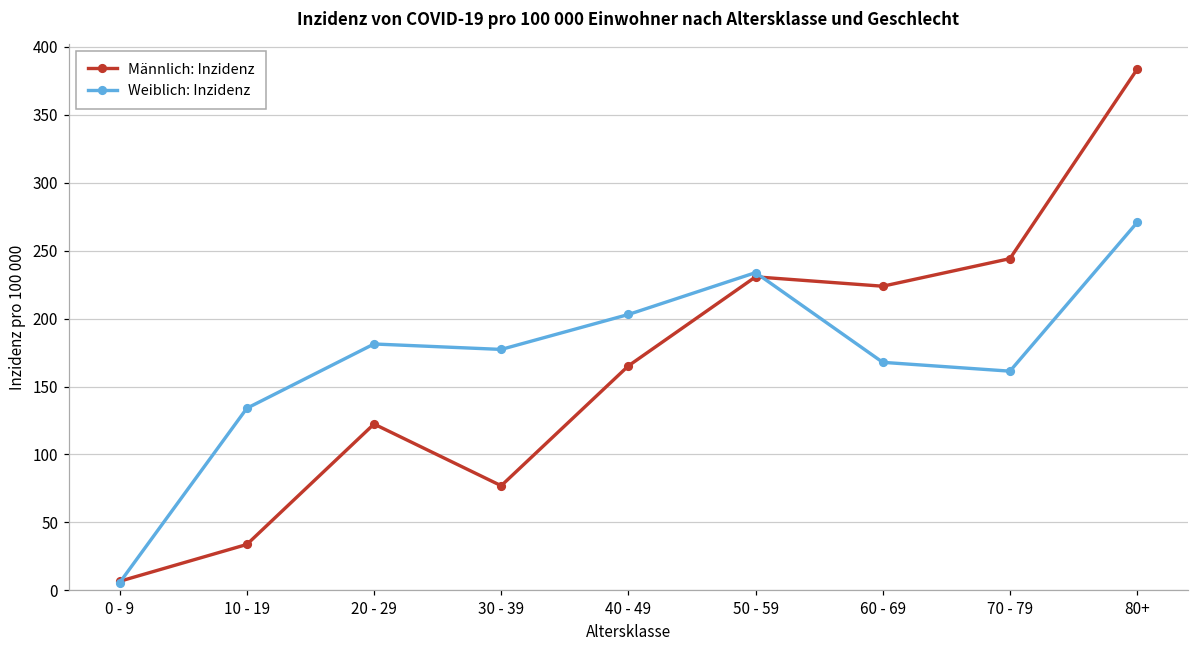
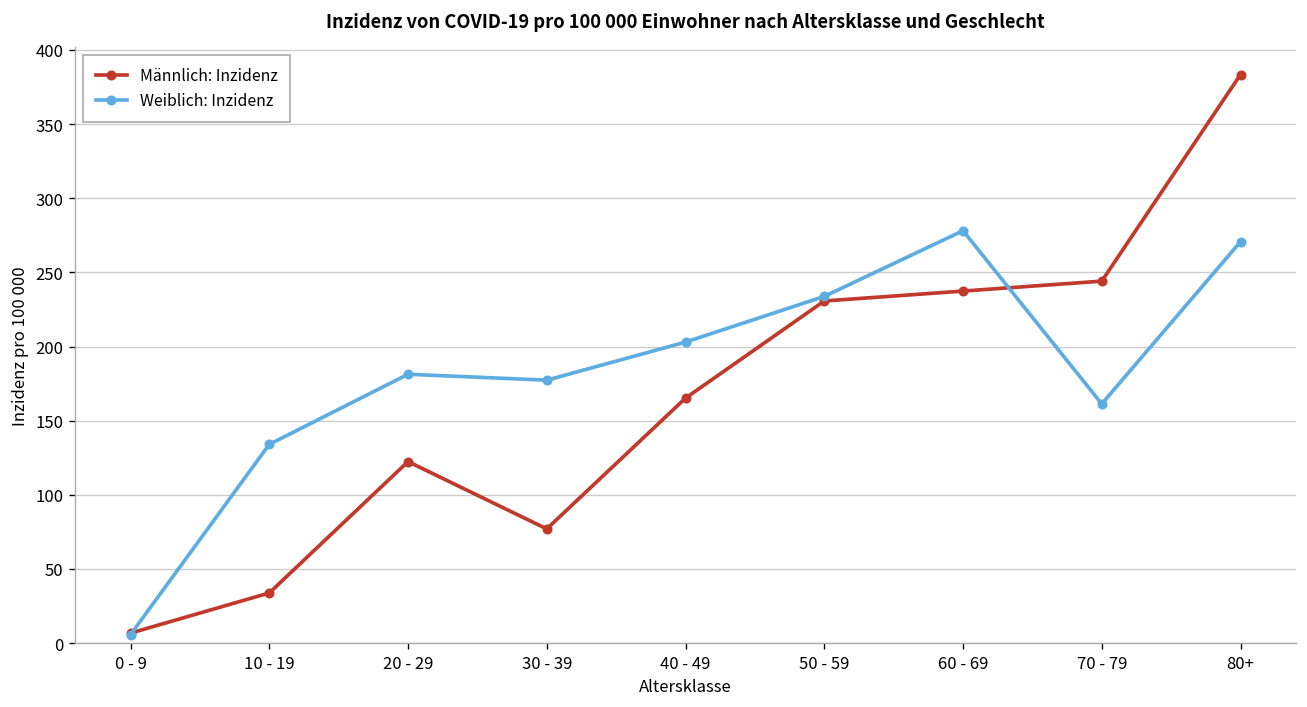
Männlich: Inzidenz, 60 - 69: 224 -> 237
Weiblich: Inzidenz, 60 - 69: 168 -> 278
